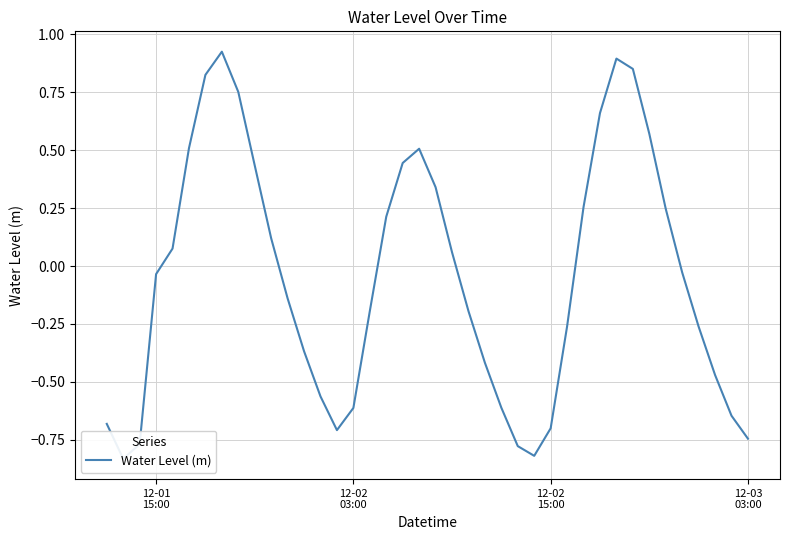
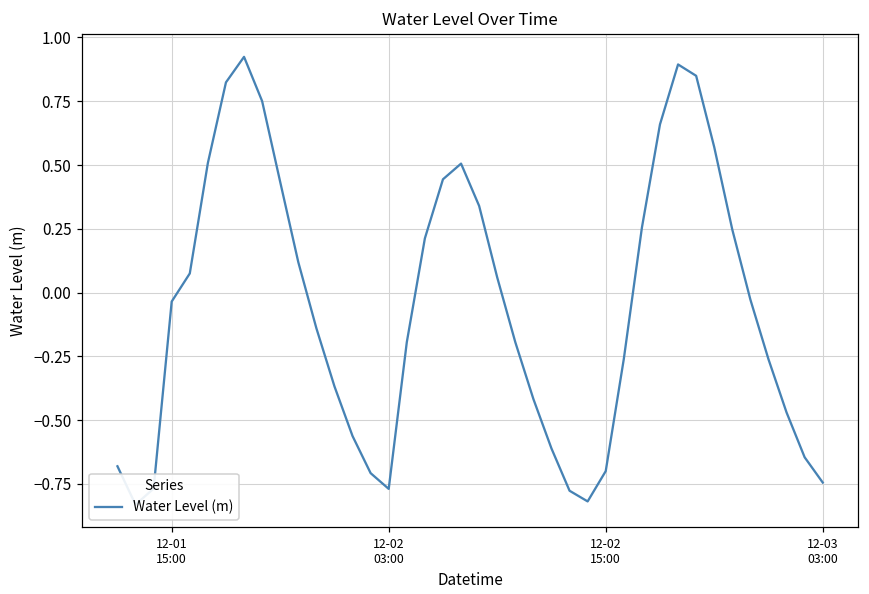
12-02 03:00: -0.61 -> -0.77
